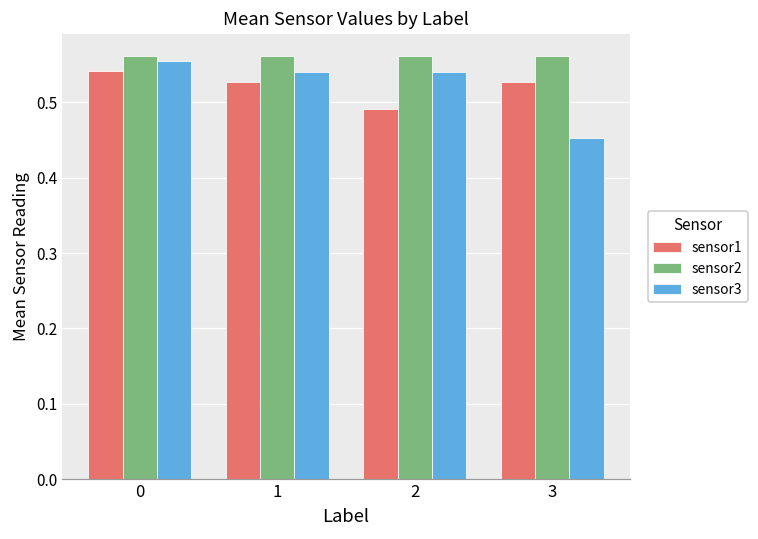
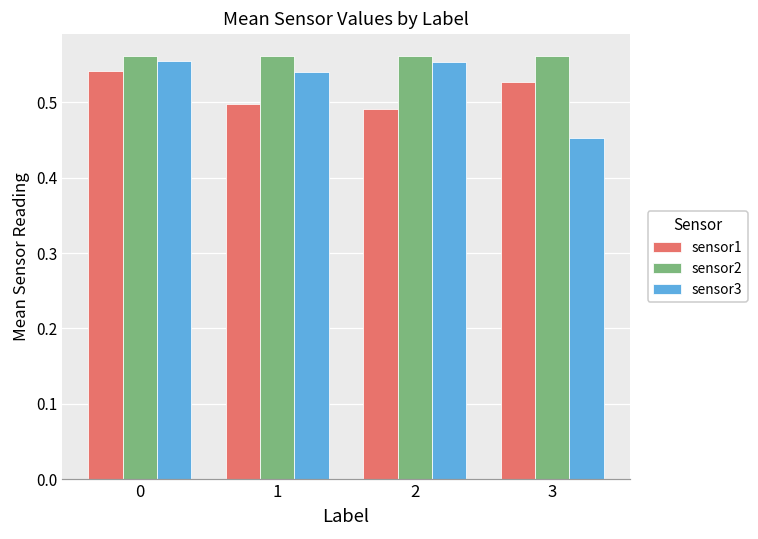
sensor1, 1: 0.53 -> 0.50
sensor3, 2: 0.54 -> 0.55
